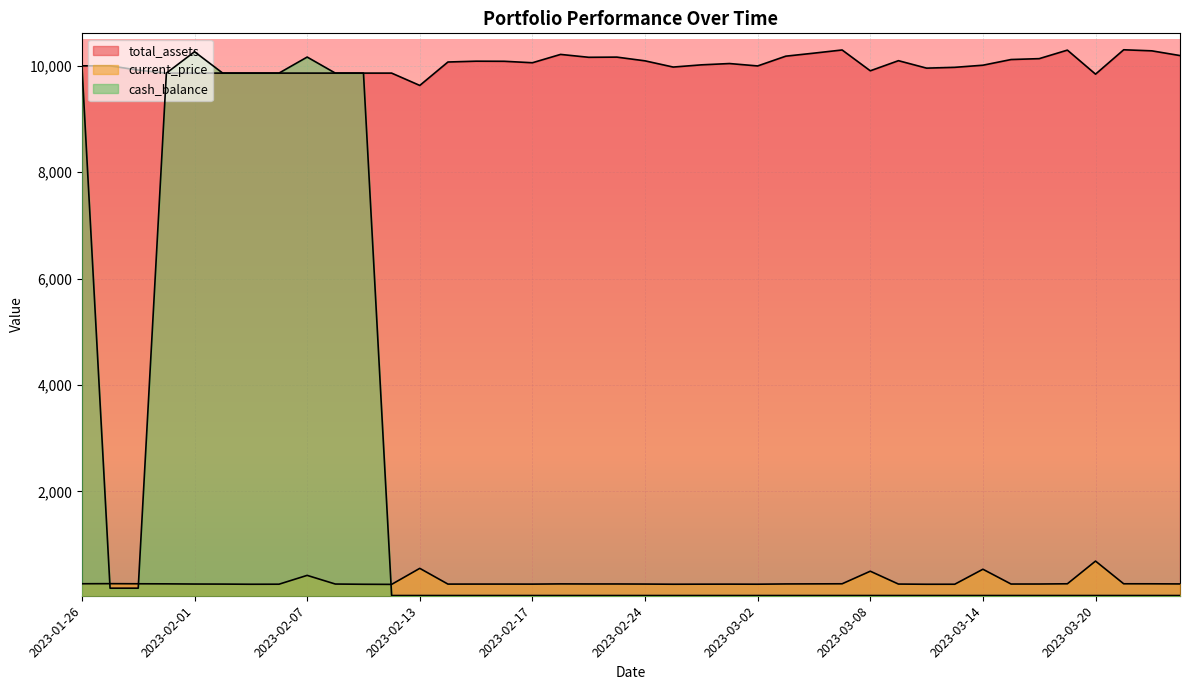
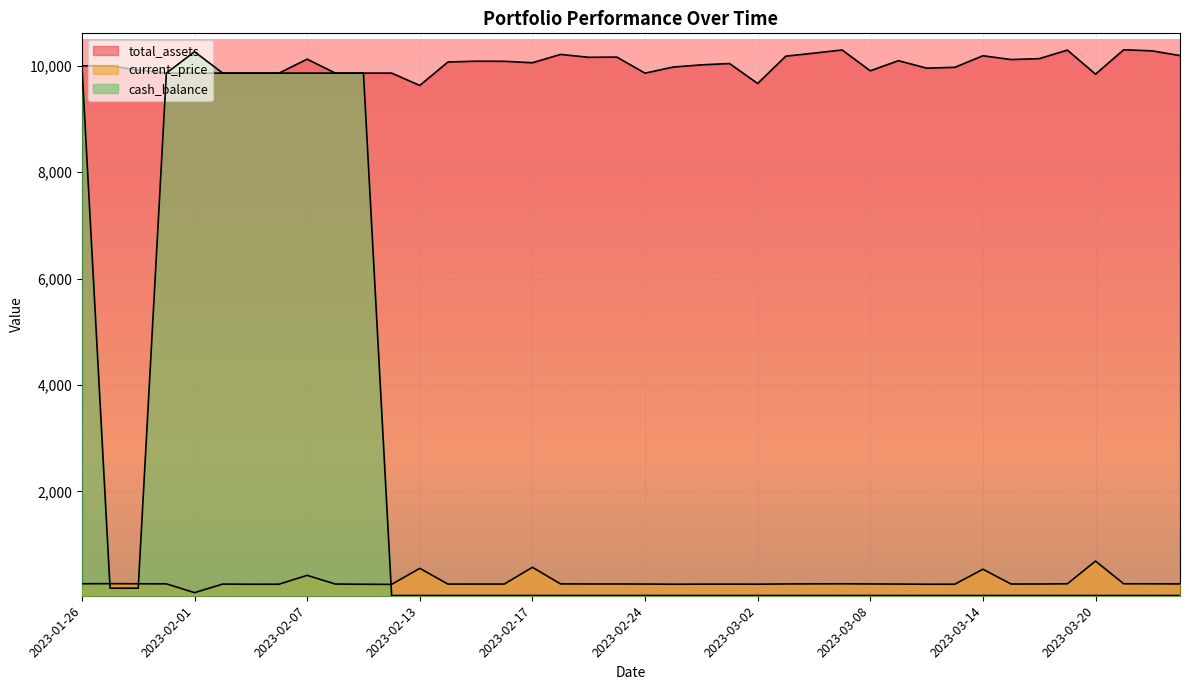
current_price, 2023-02-01: 300 -> 100
total_assets, 2023-02-07: 9,900 -> 10,100
cash_balance, 2023-02-07: 10,200 -> 9,900
current_price, 2023-02-17: 300 -> 600
total_assets, 2023-02-24: 10,100 -> 9,900
total_assets, 2023-03-02: 10,000 -> 9,700
current_price, 2023-03-08: 500 -> 300
total_assets, 2023-03-14: 10,000 -> 10,200
